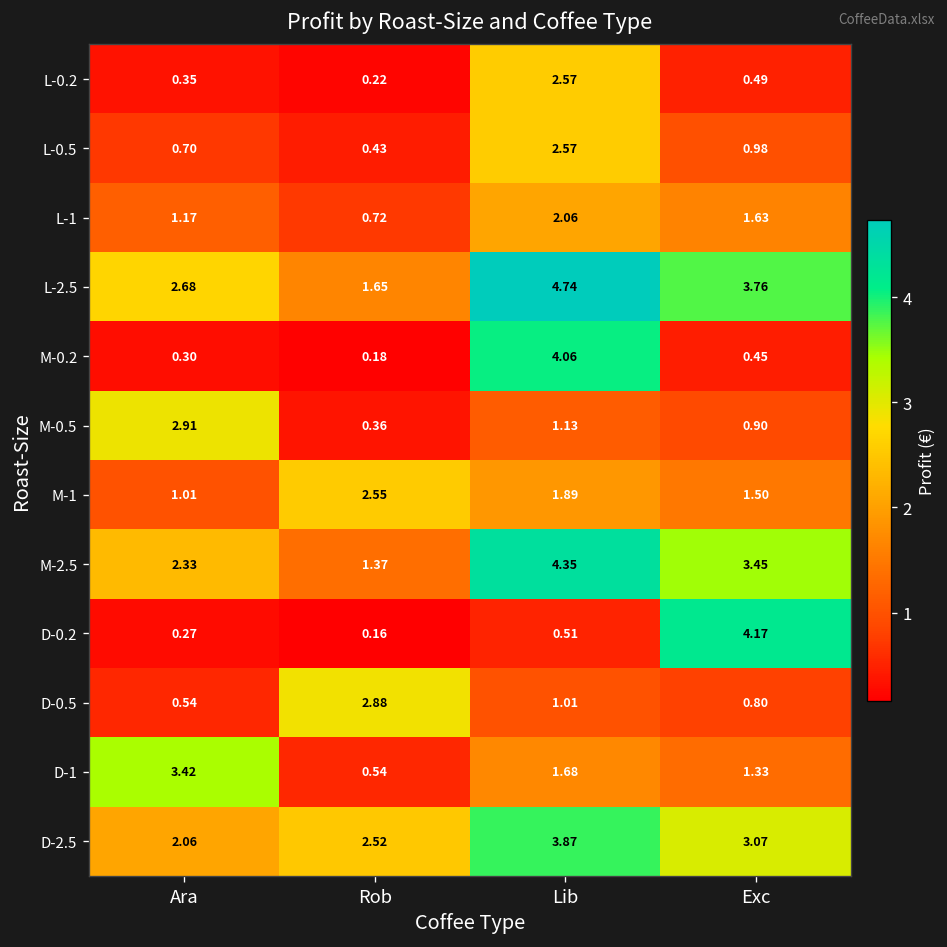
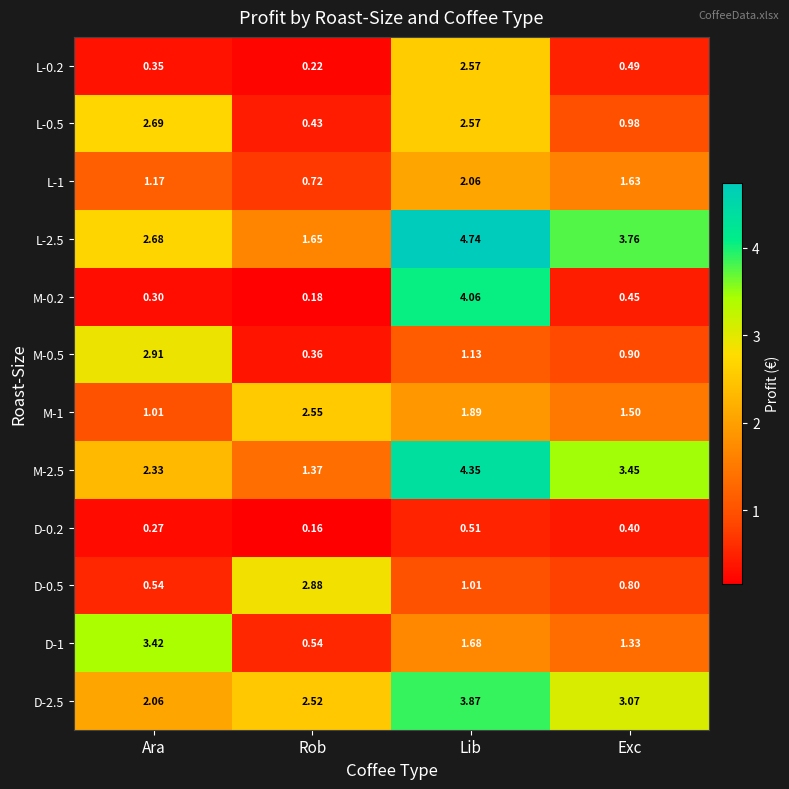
L-0.5, Ara: 0.70 -> 2.69
D-0.2, Exc: 4.17 -> 0.40
